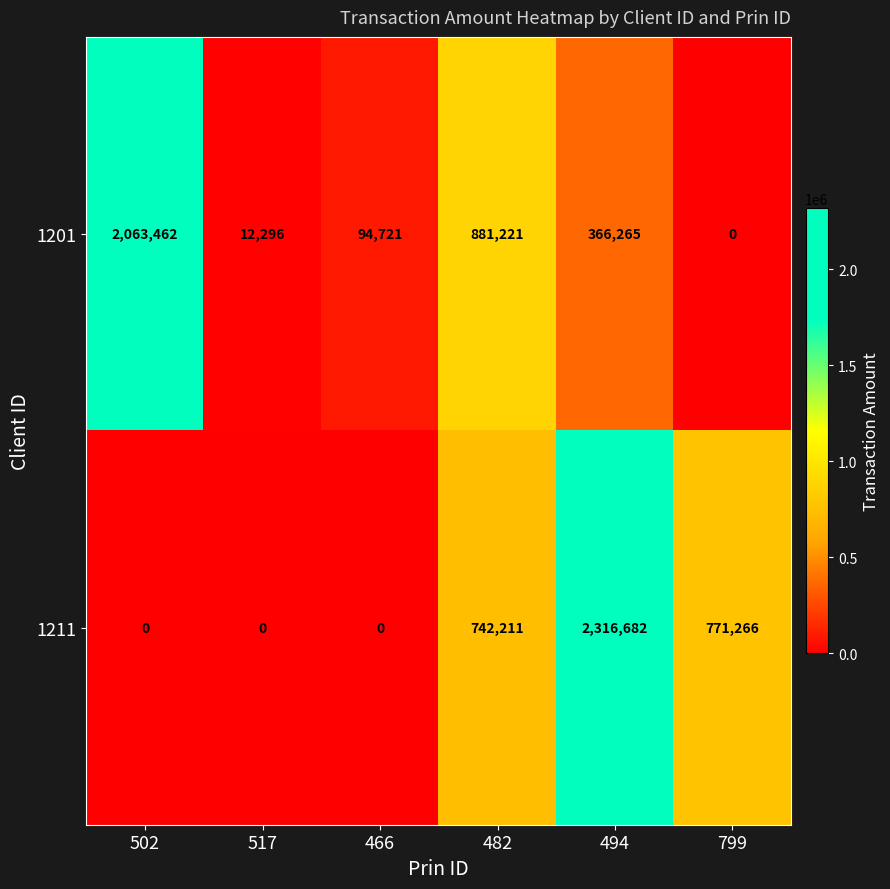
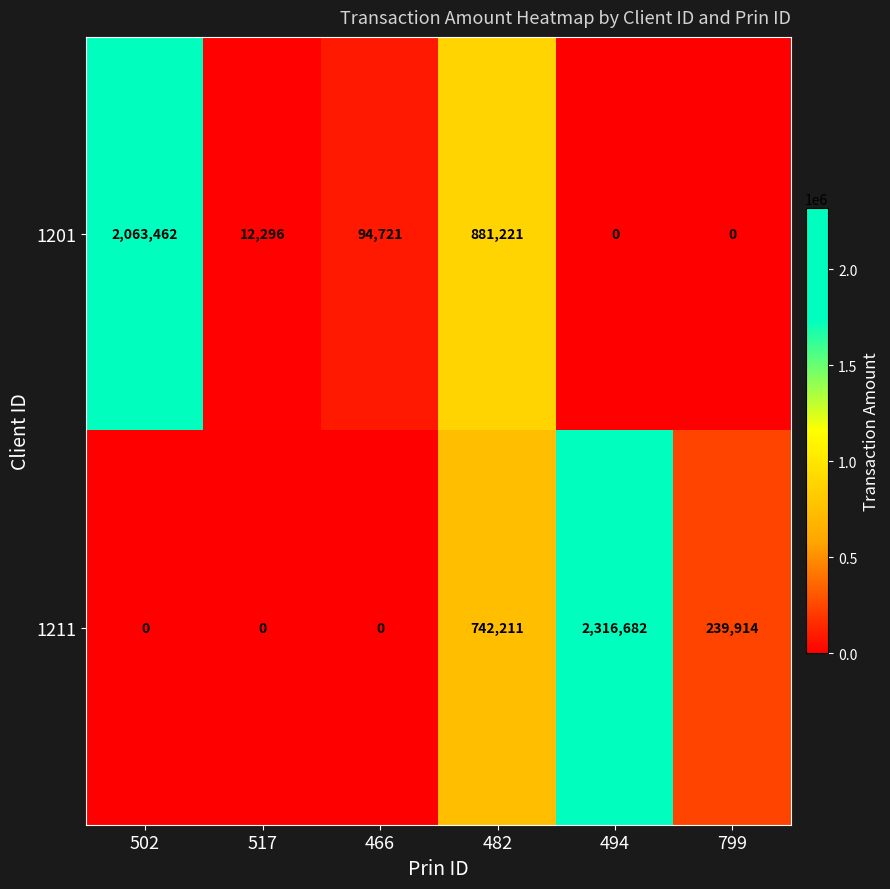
1201, 494: 366,265 -> 0
1211, 799: 771,266 -> 239,914
